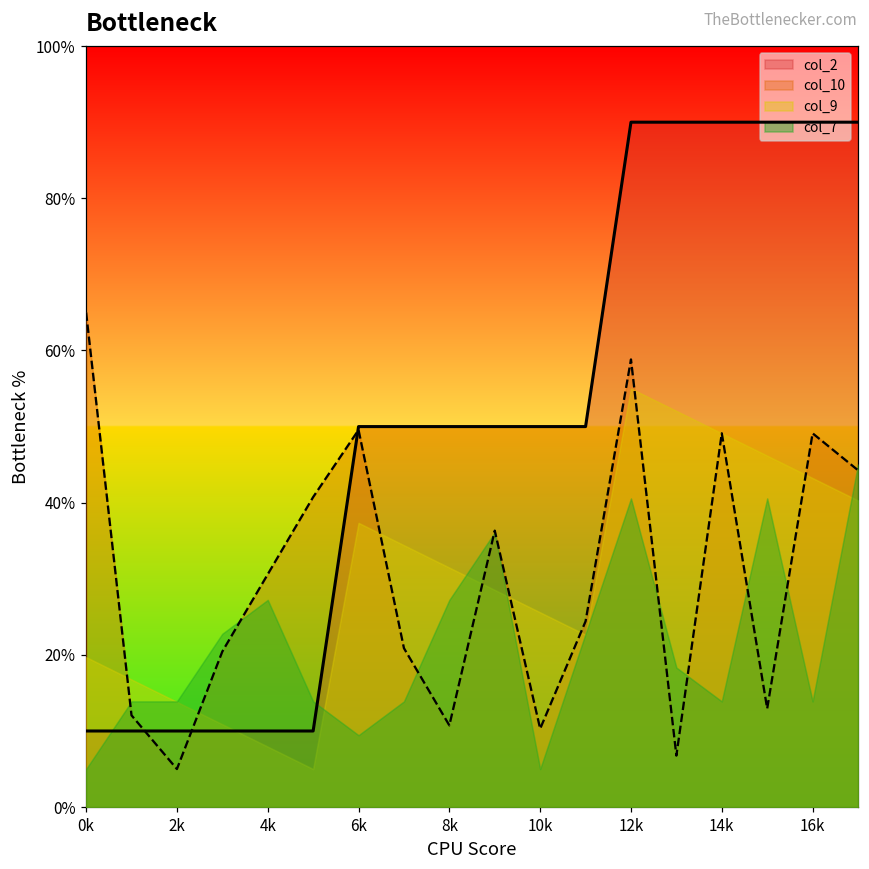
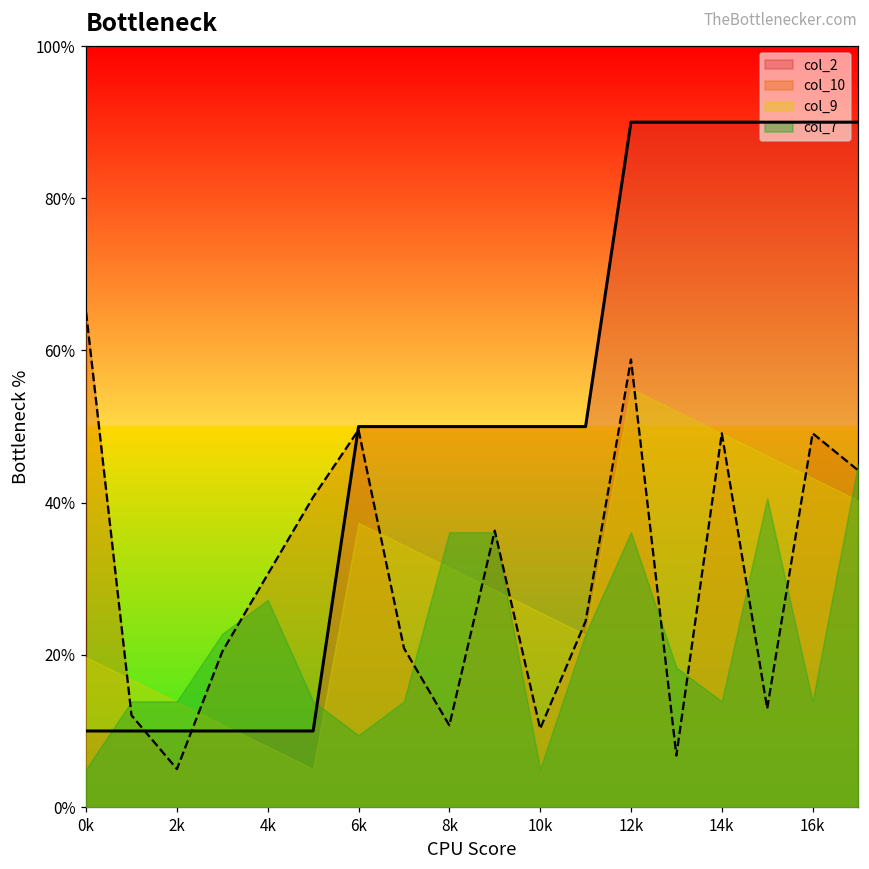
col_7, 8k: 27% -> 36%
col_7, 12k: 41% -> 36%
